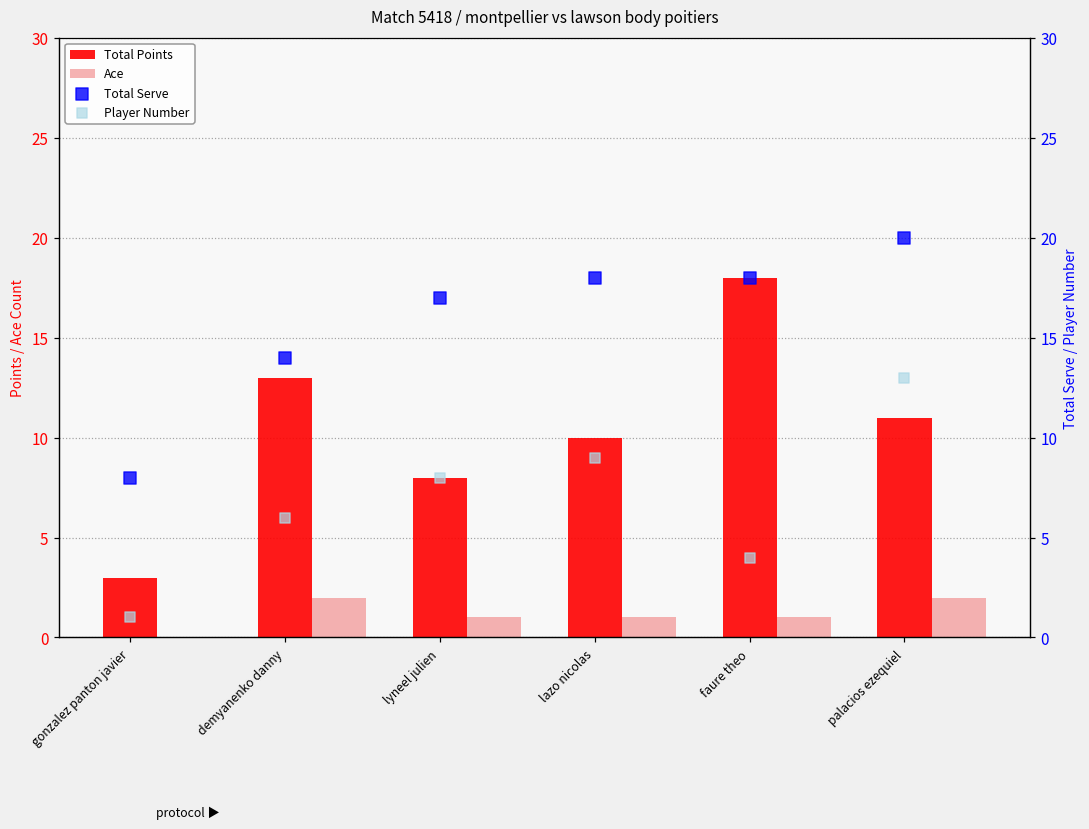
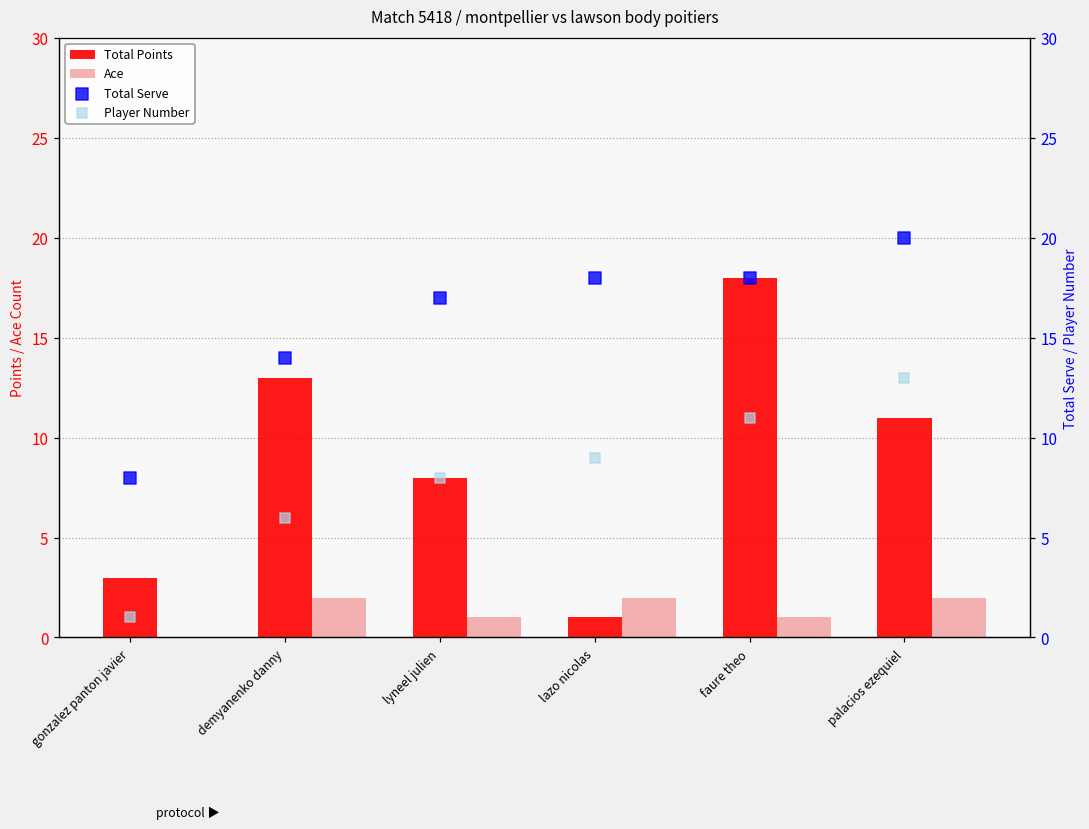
Total Points, lazo nicolas: 10 -> 1
Ace, lazo nicolas: 1 -> 2
Player Number, faure theo: 4 -> 11
